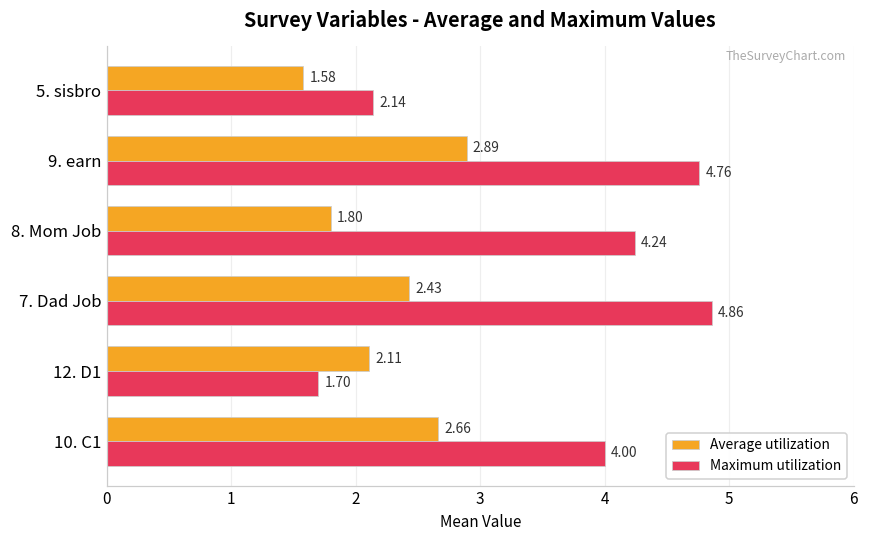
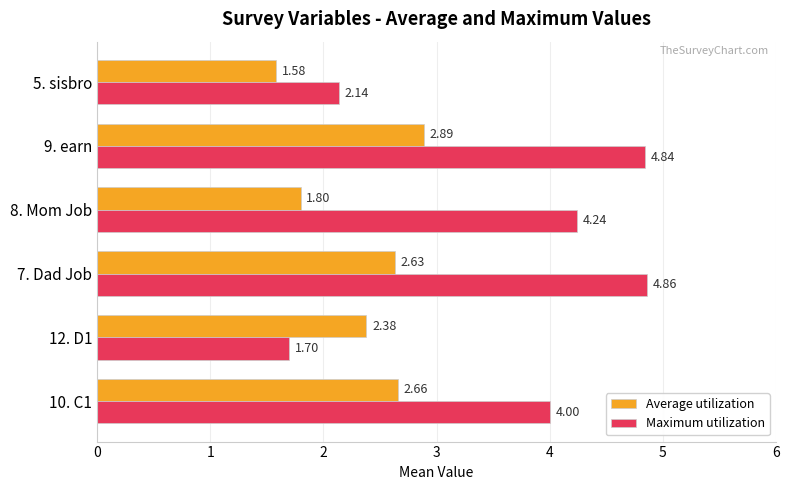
Maximum utilization, 9. earn: 4.76 -> 4.84
Average utilization, 7. Dad Job: 2.43 -> 2.63
Average utilization, 12. D1: 2.11 -> 2.38
